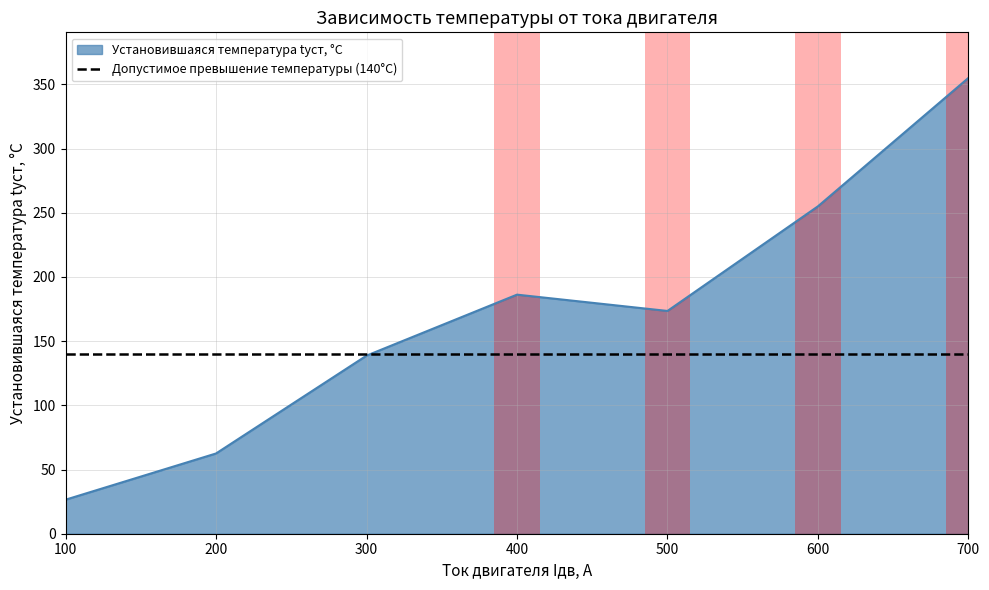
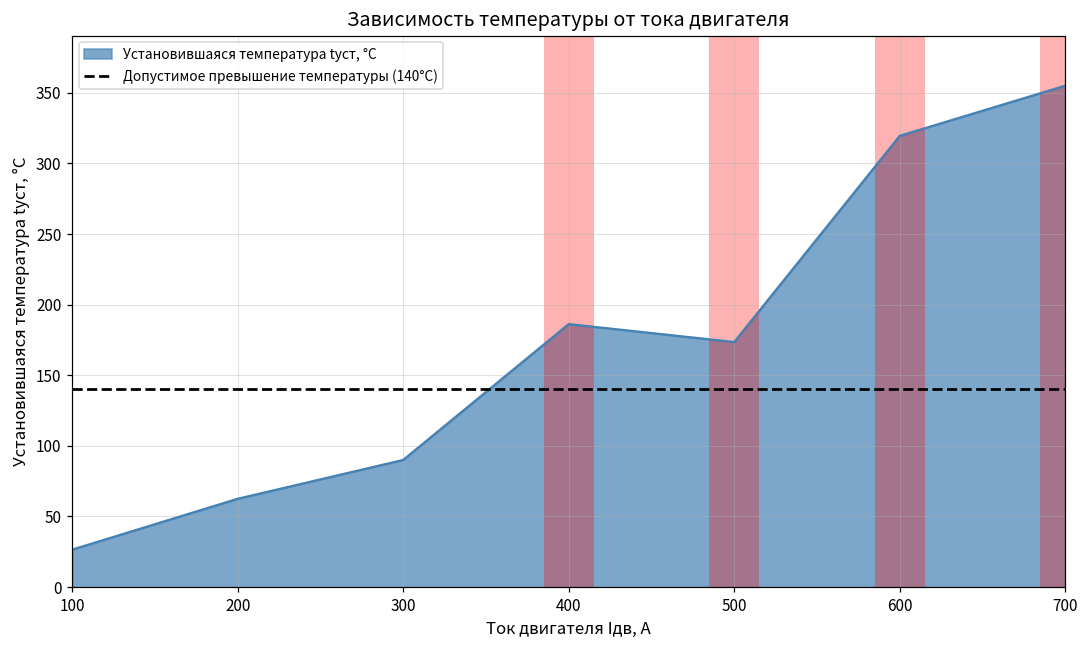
300: 139 -> 90
600: 255 -> 320
